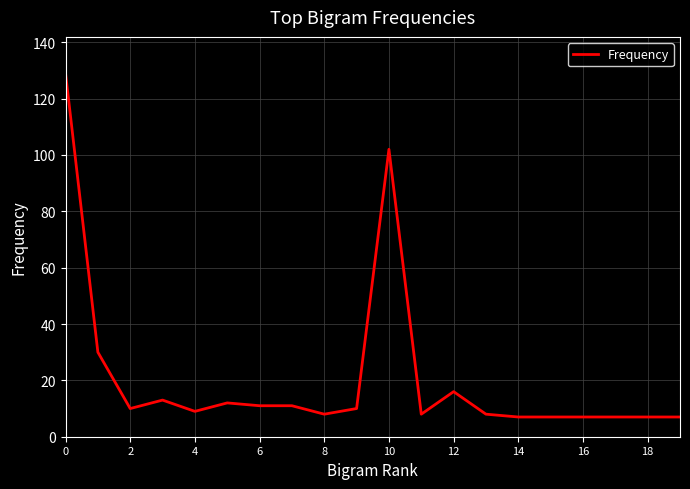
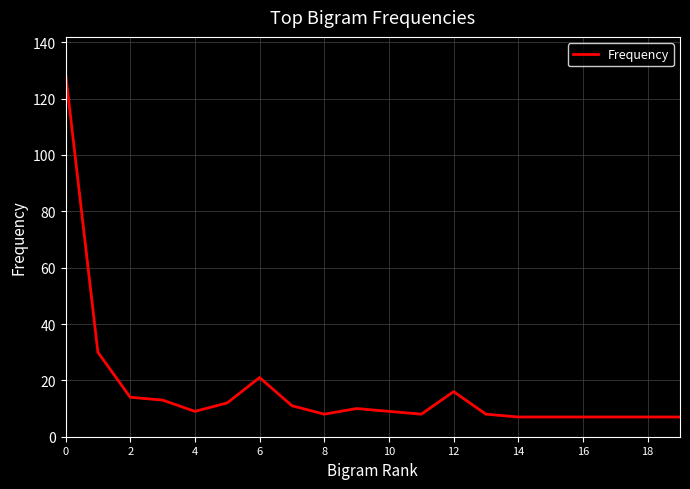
2: 10 -> 14
6: 11 -> 21
10: 102 -> 9
